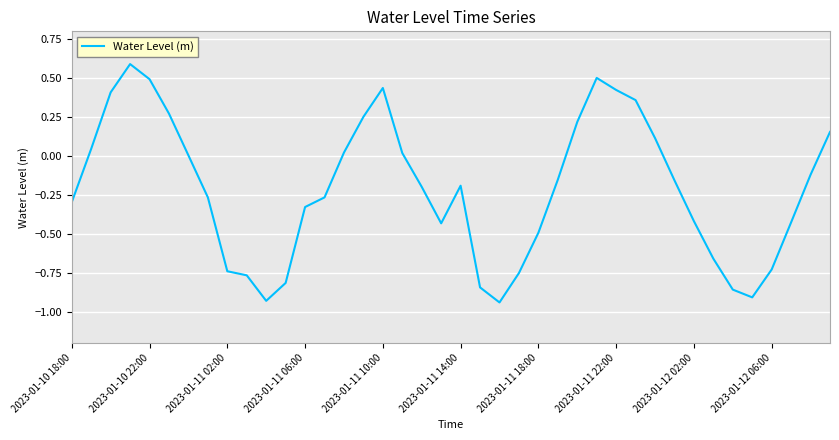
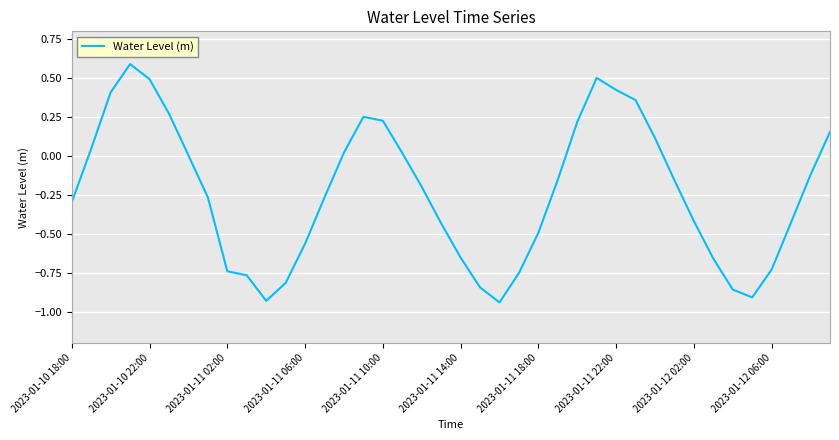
2023-01-11 06:00: -0.33 -> -0.56
2023-01-11 10:00: 0.44 -> 0.23
2023-01-11 14:00: -0.19 -> -0.65
